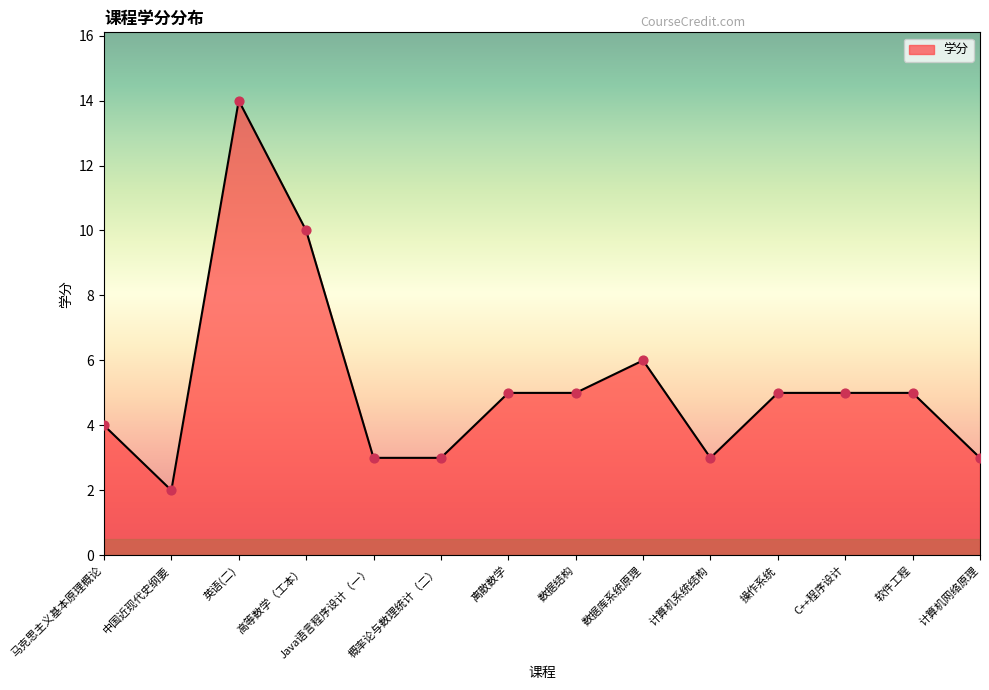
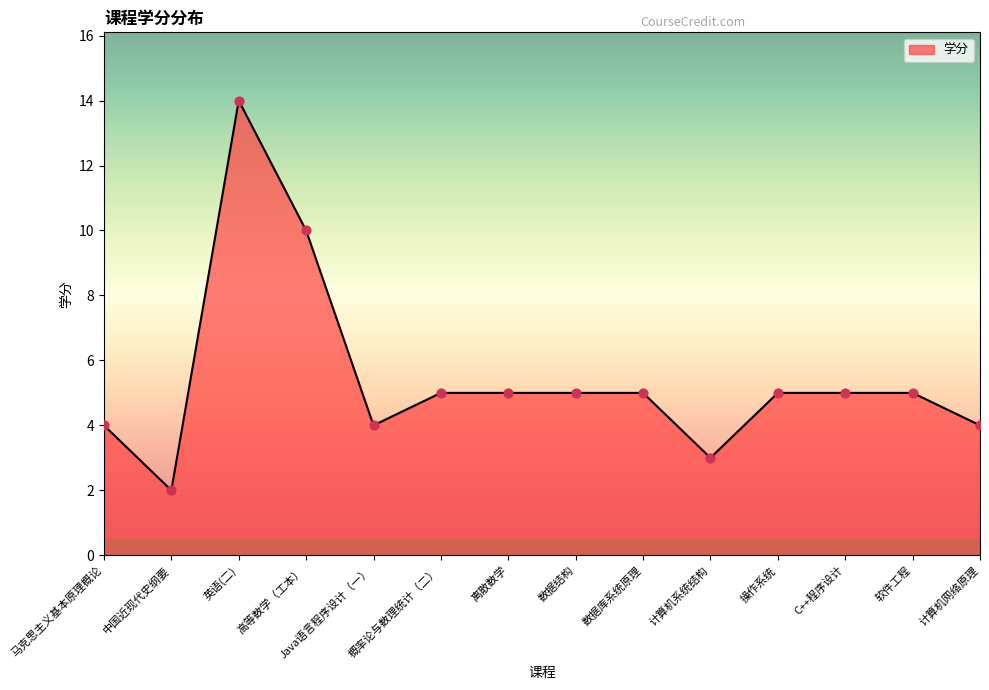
Java语言程序设计（一）: 3 -> 4
概率论与数理统计（二）: 3 -> 5
数据库系统原理: 6 -> 5
计算机网络原理: 3 -> 4
